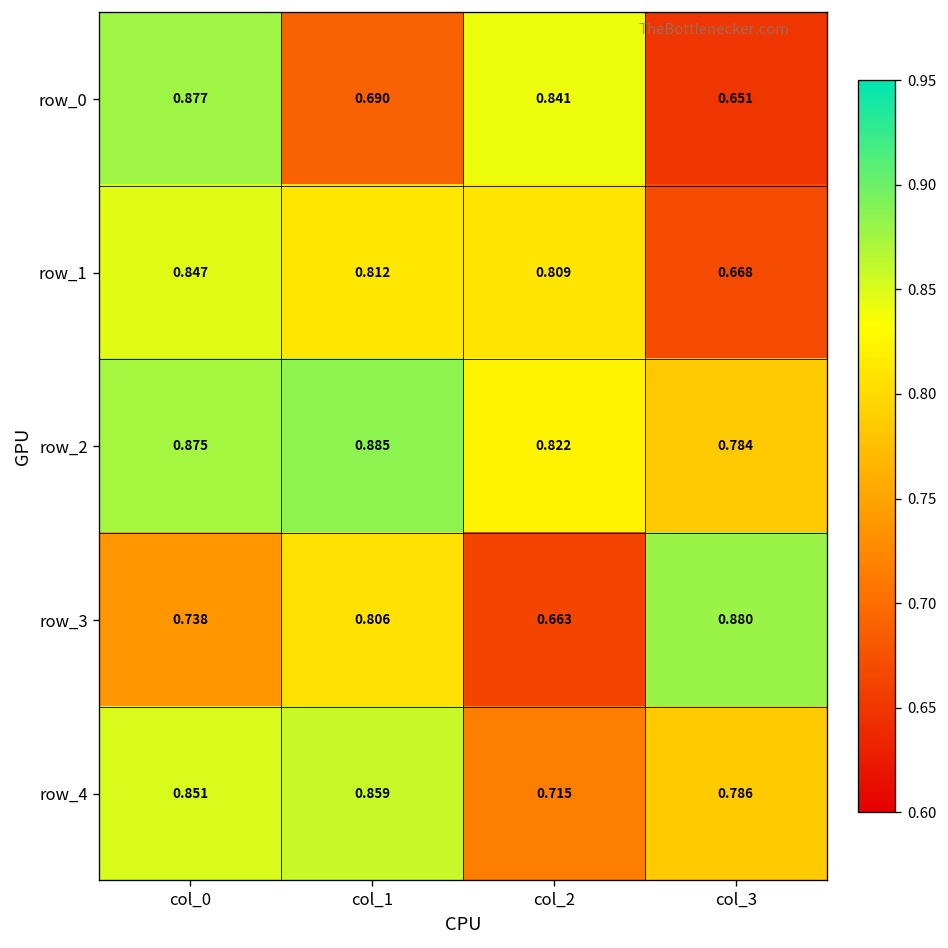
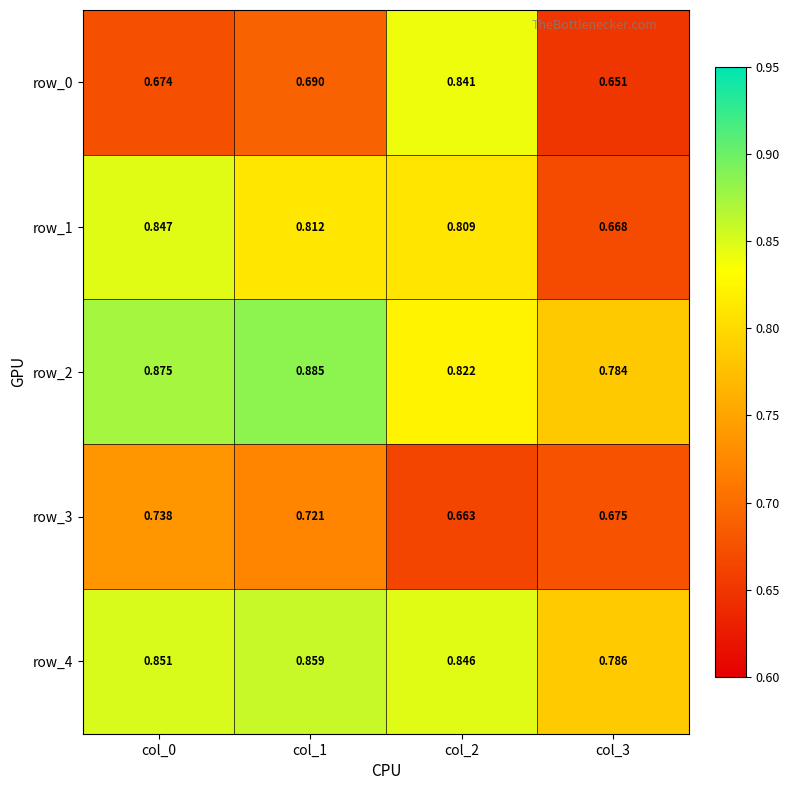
row_0, col_0: 0.877 -> 0.674
row_3, col_1: 0.806 -> 0.721
row_3, col_3: 0.880 -> 0.675
row_4, col_2: 0.715 -> 0.846
